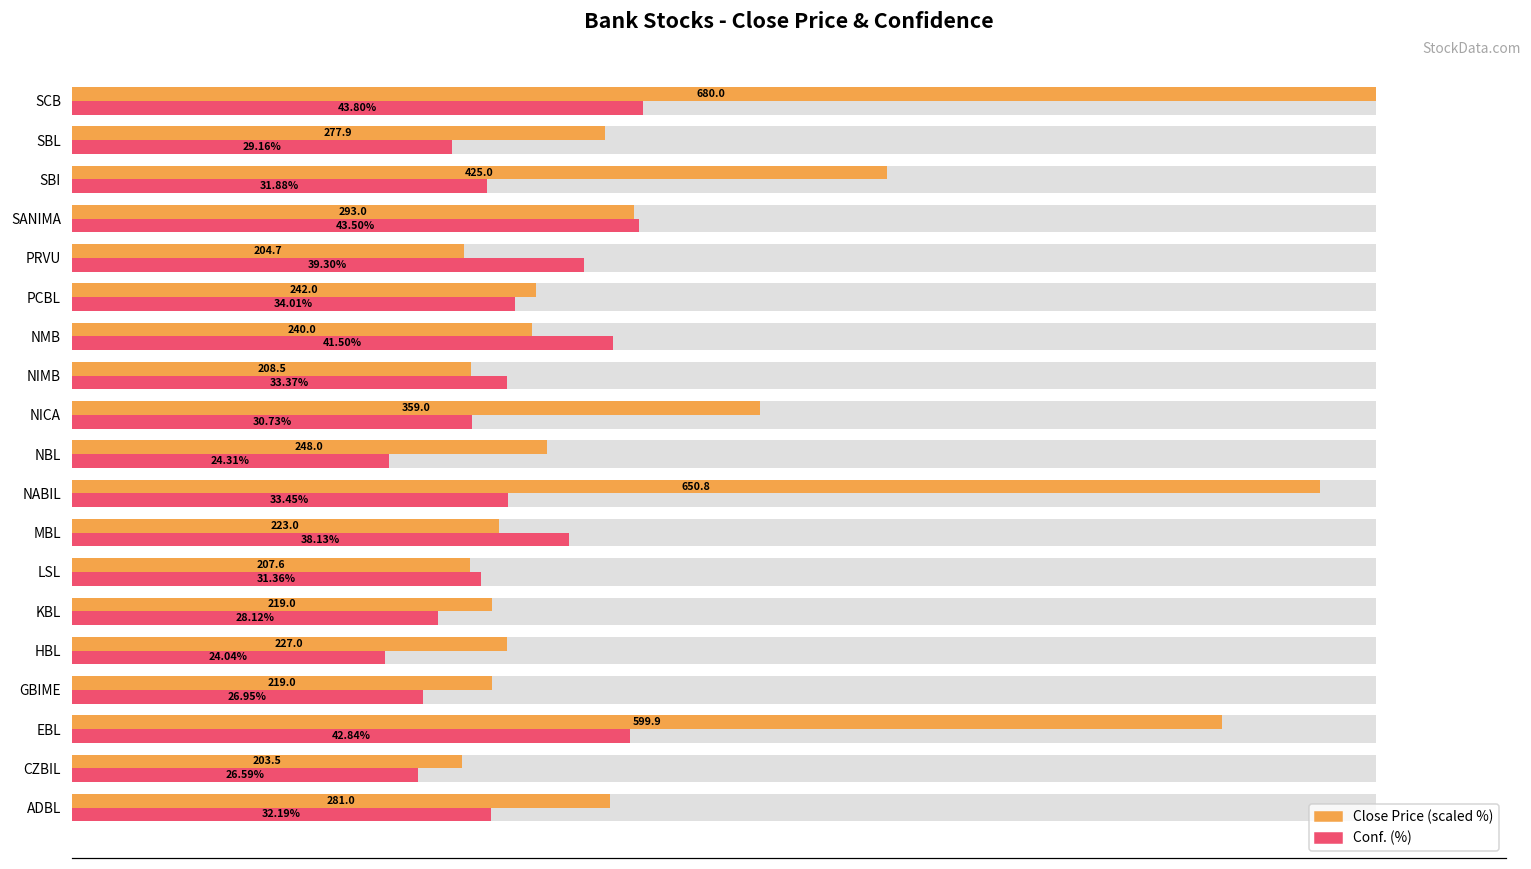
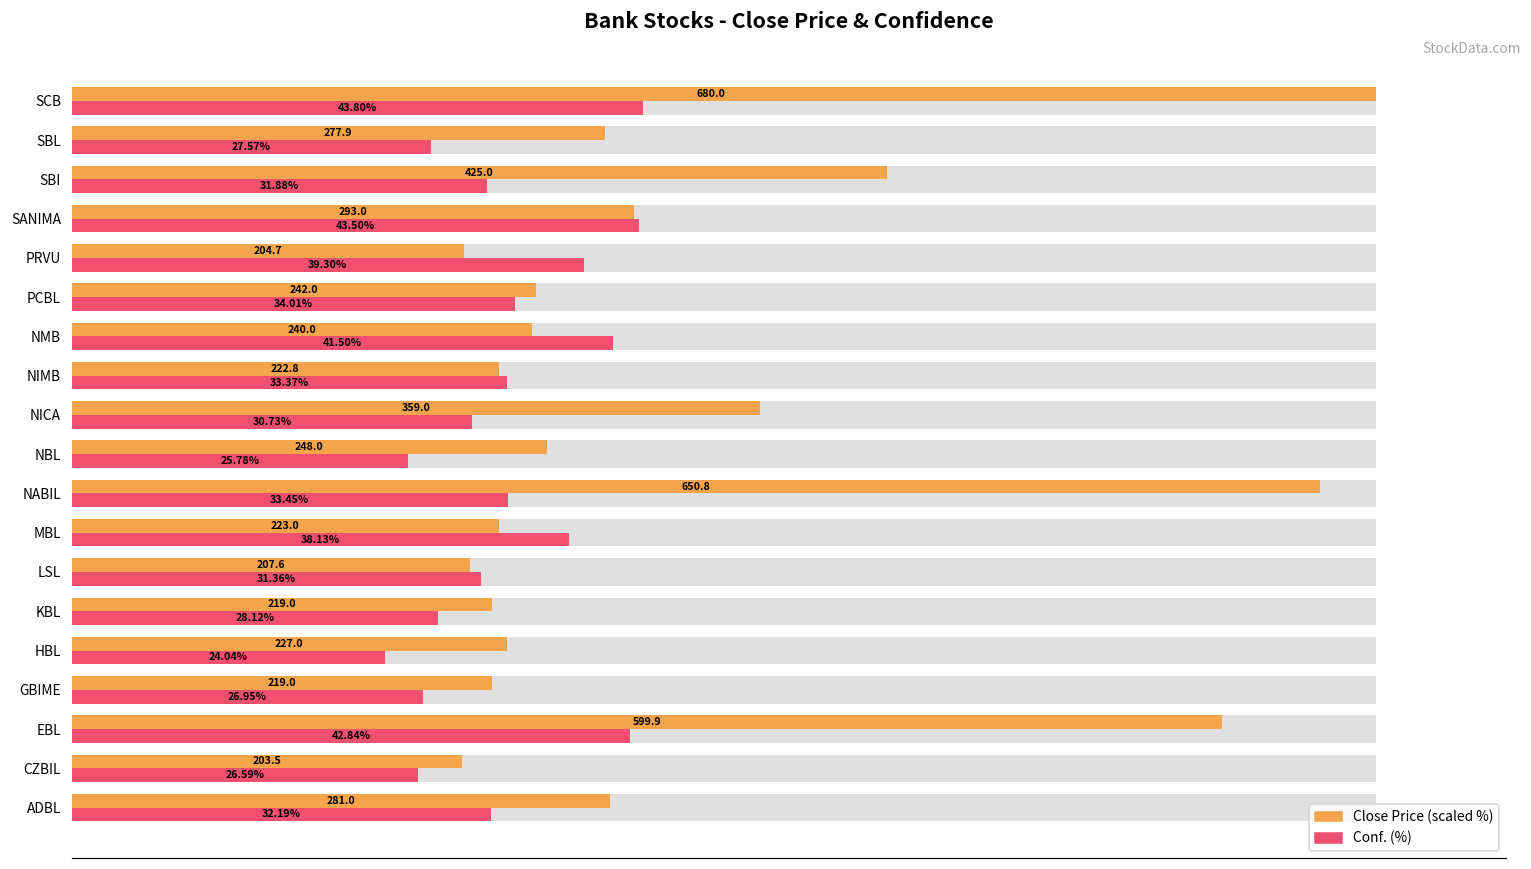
Conf. (%), SBL: 29.16% -> 27.57%
Close Price (scaled %), NIMB: 208.5 -> 222.8
Conf. (%), NBL: 24.31% -> 25.78%
